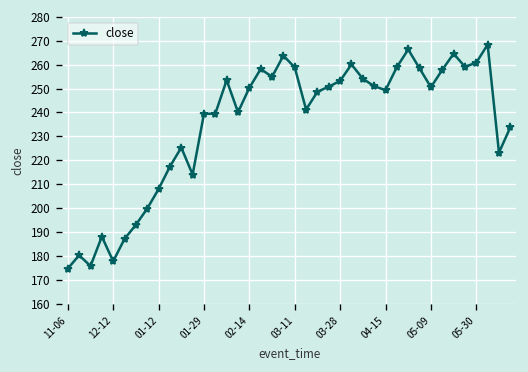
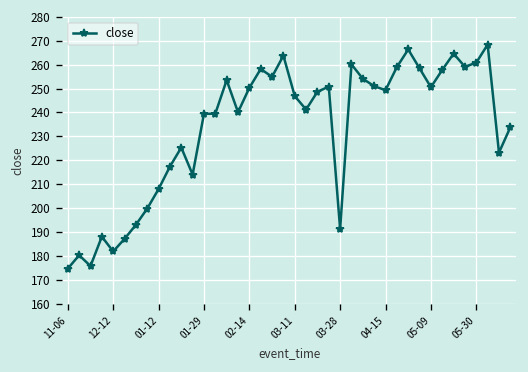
12-12: 178 -> 182
03-11: 259 -> 247
03-28: 253 -> 191
